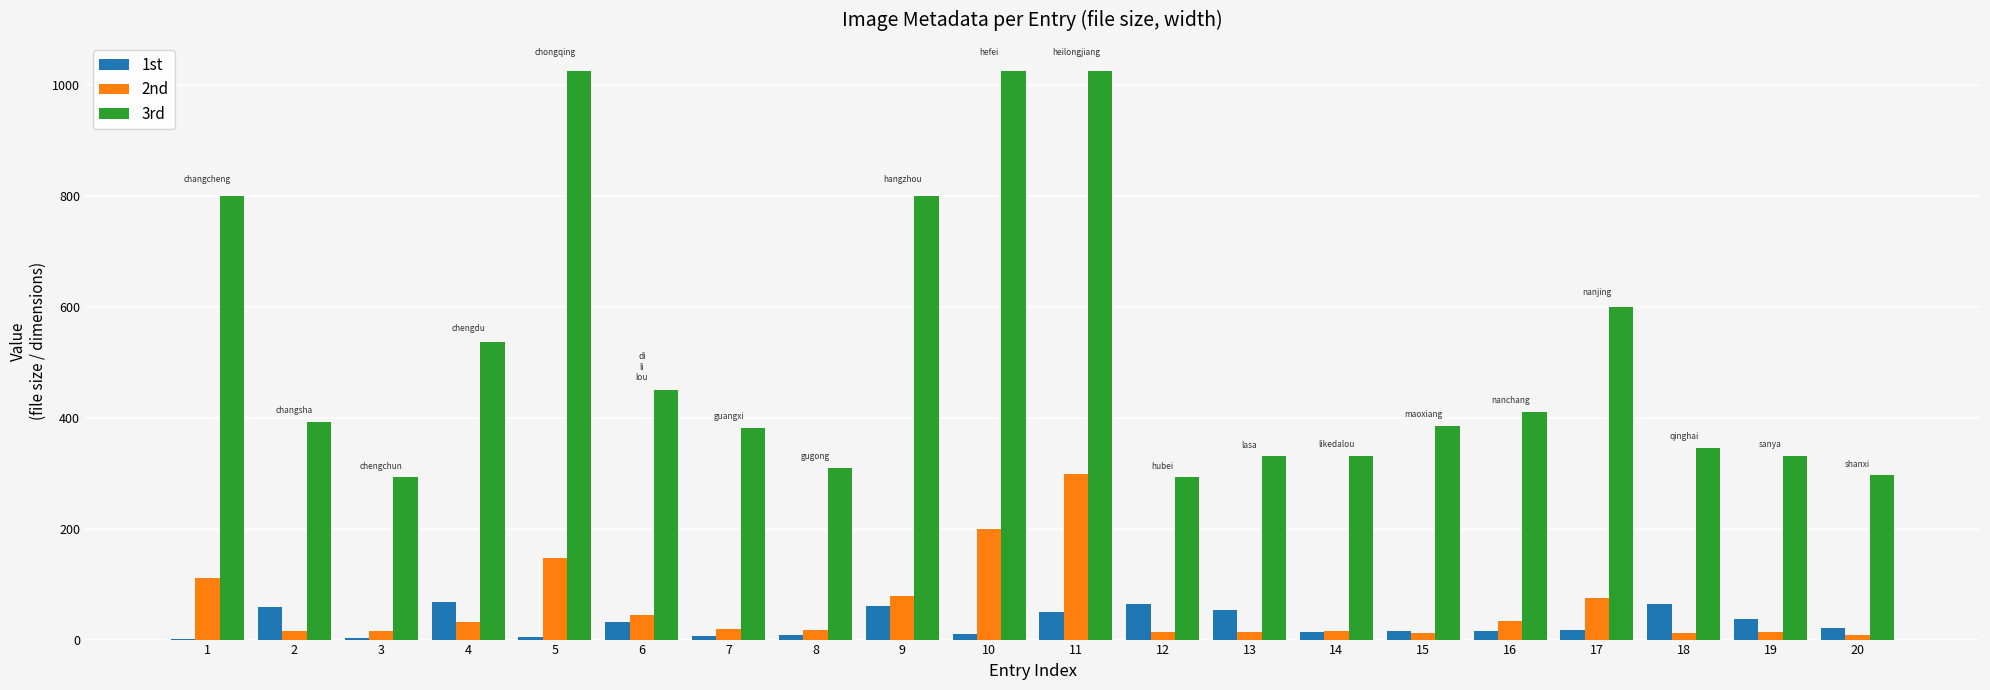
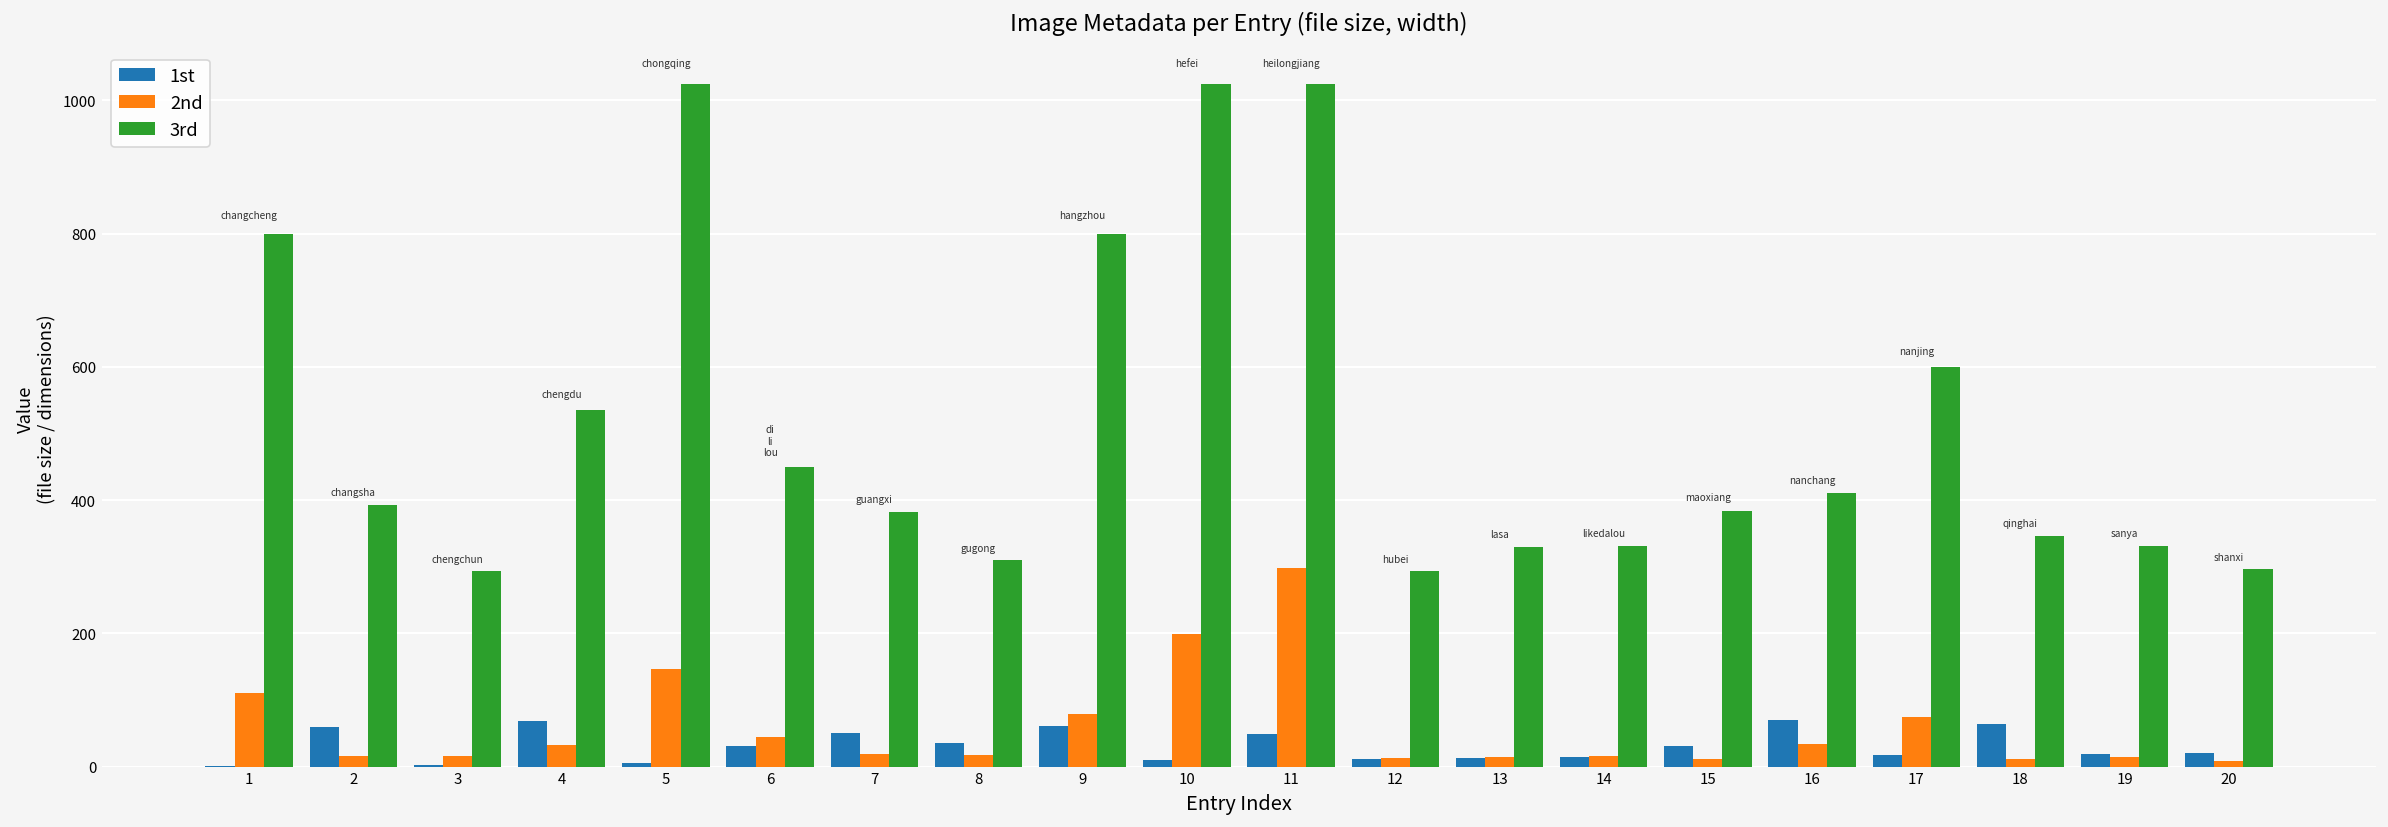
1st, 7: 10 -> 50
1st, 8: 10 -> 40
1st, 12: 70 -> 10
1st, 13: 50 -> 10
1st, 15: 20 -> 30
1st, 16: 20 -> 70
1st, 19: 40 -> 20
